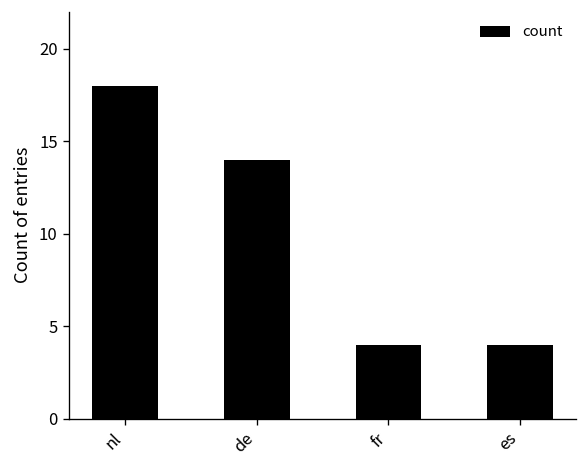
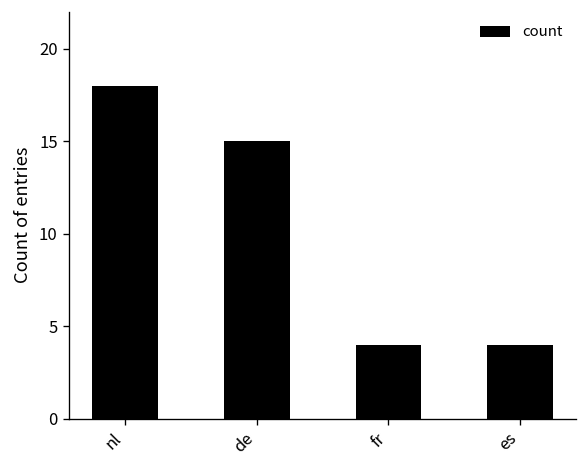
de: 14 -> 15
